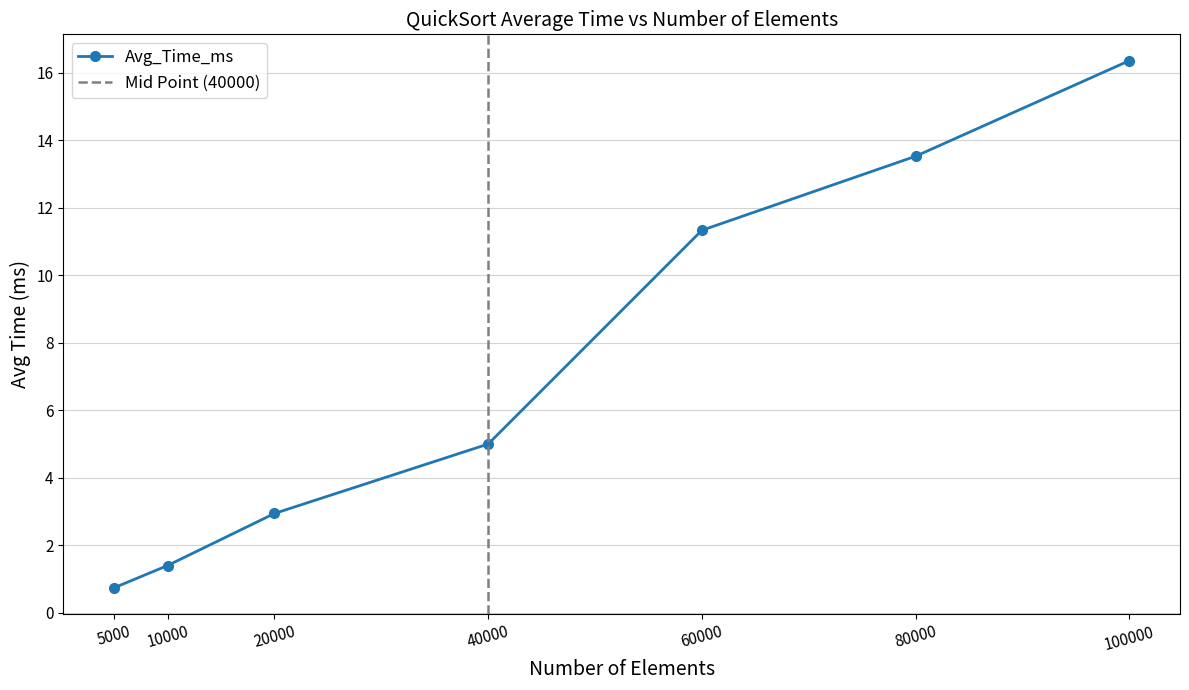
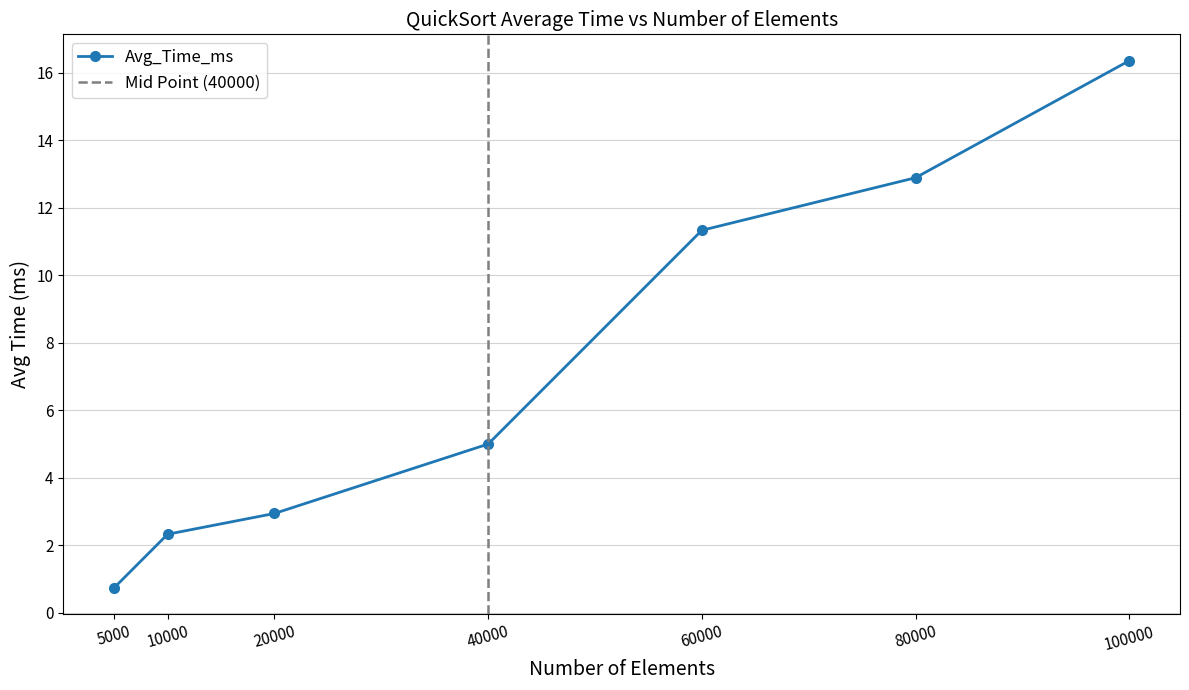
10000: 1.4 -> 2.3
80000: 13.5 -> 12.9
